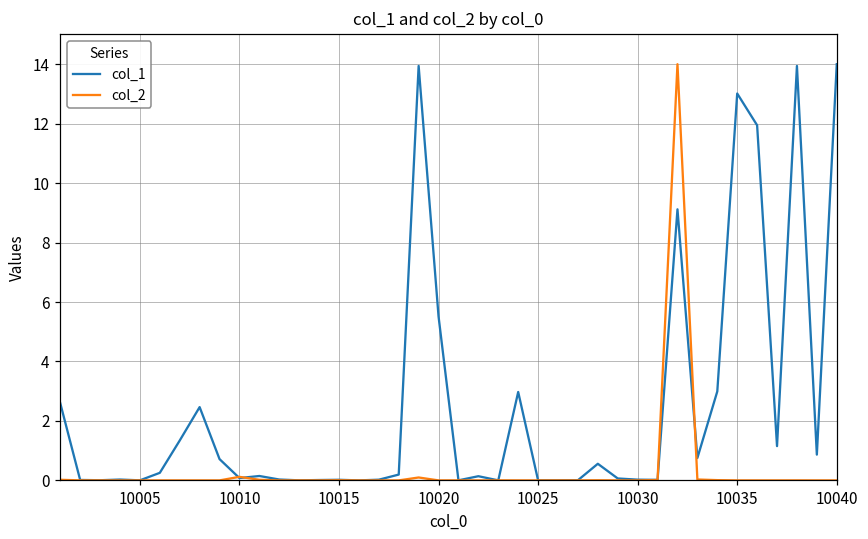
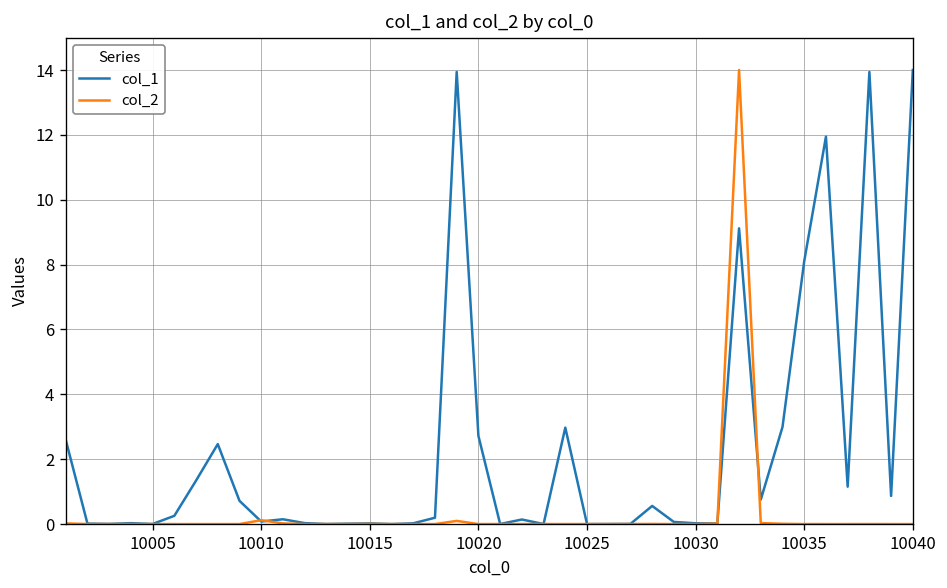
col_1, 10020: 5.5 -> 2.7
col_1, 10035: 13.0 -> 8.1
